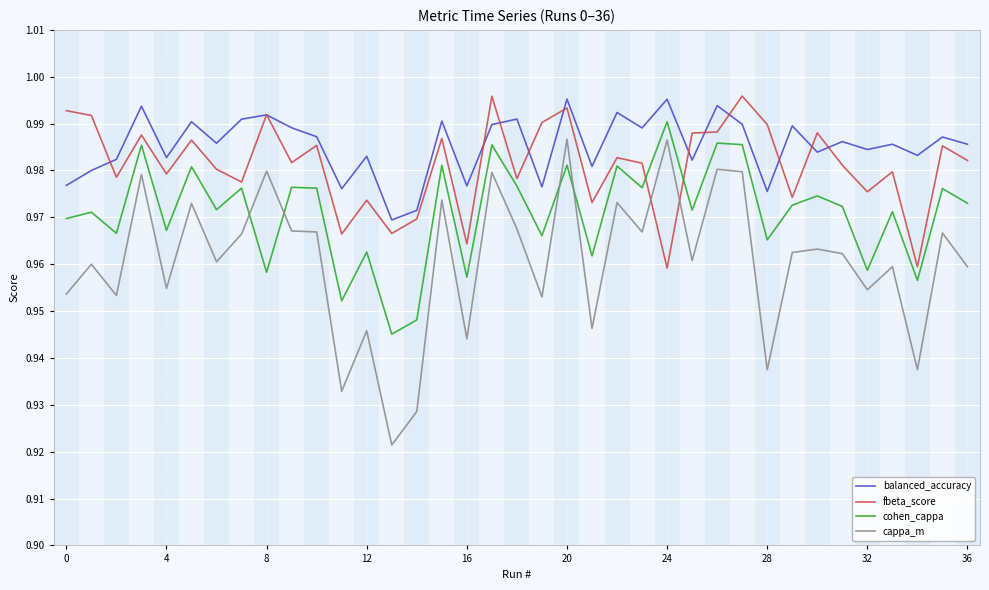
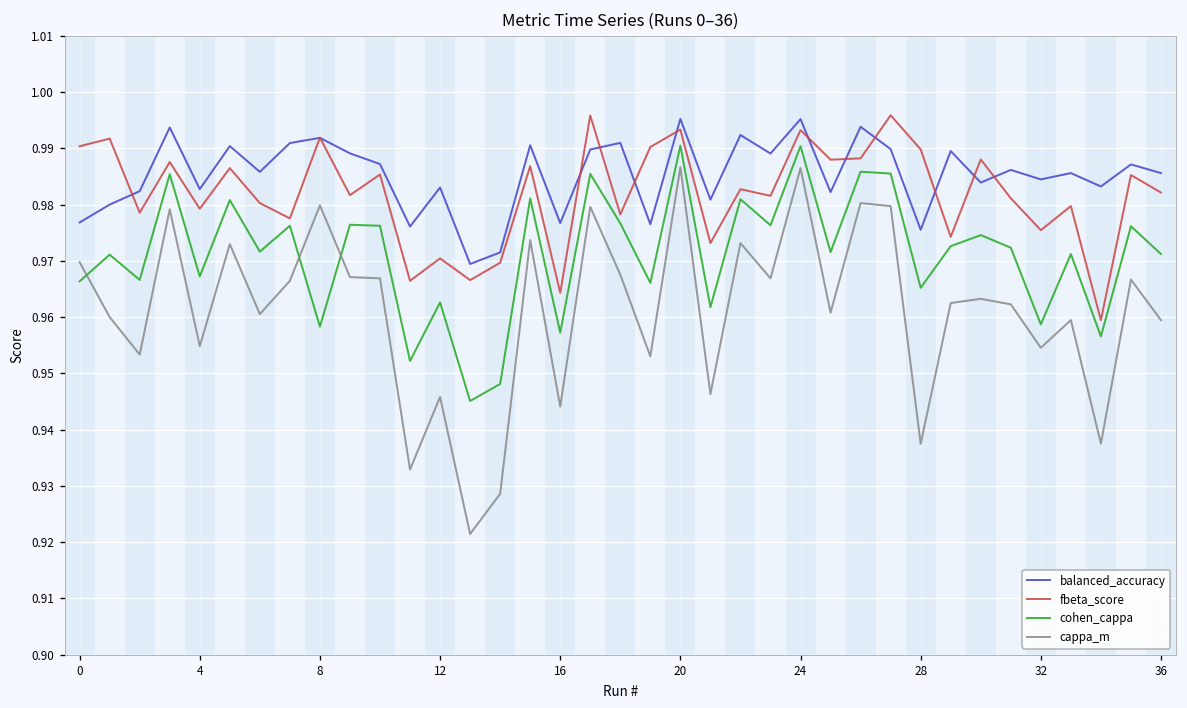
fbeta_score, 0: 0.993 -> 0.990
cohen_cappa, 0: 0.970 -> 0.966
cappa_m, 0: 0.954 -> 0.970
fbeta_score, 12: 0.974 -> 0.970
cohen_cappa, 20: 0.981 -> 0.990
fbeta_score, 24: 0.959 -> 0.993
cohen_cappa, 36: 0.973 -> 0.971
